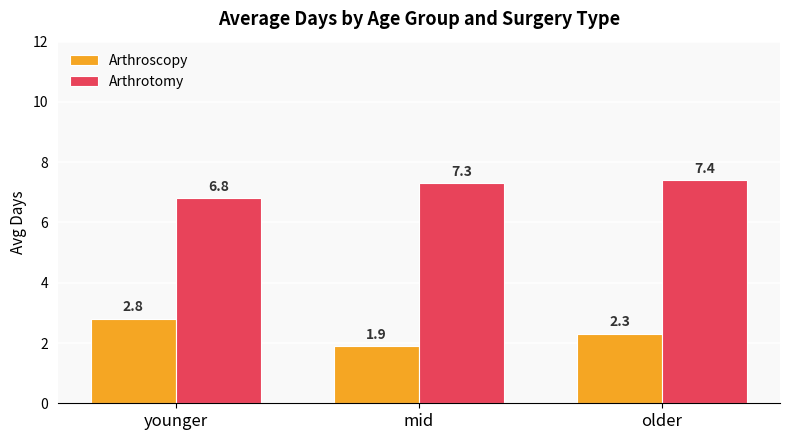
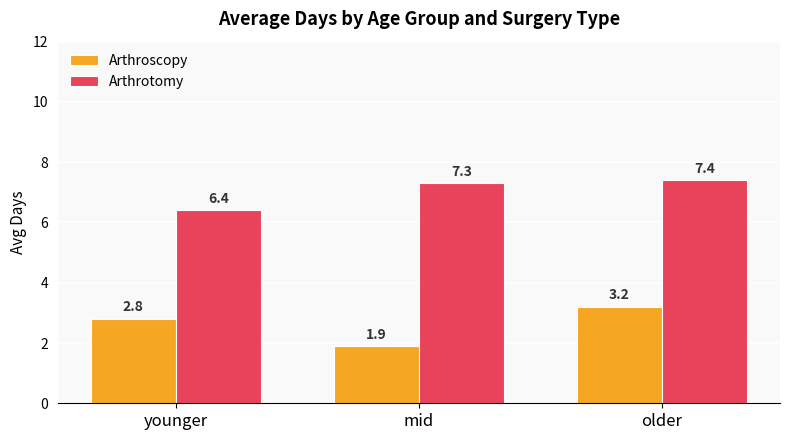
Arthrotomy, younger: 6.8 -> 6.4
Arthroscopy, older: 2.3 -> 3.2
